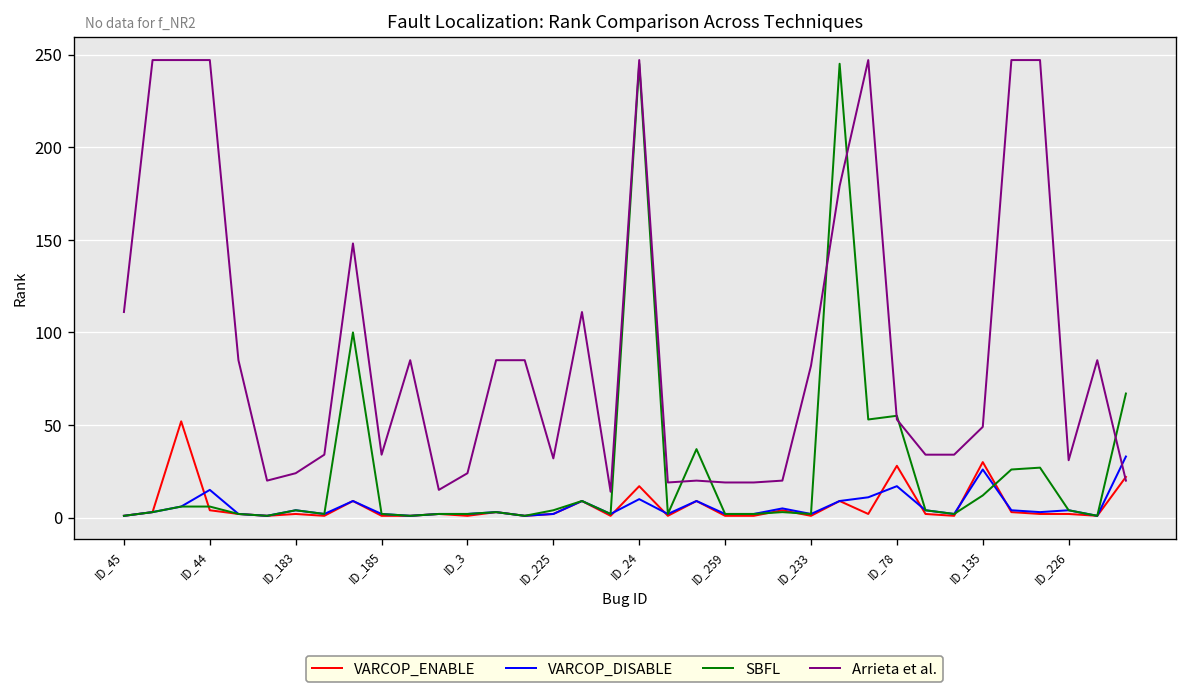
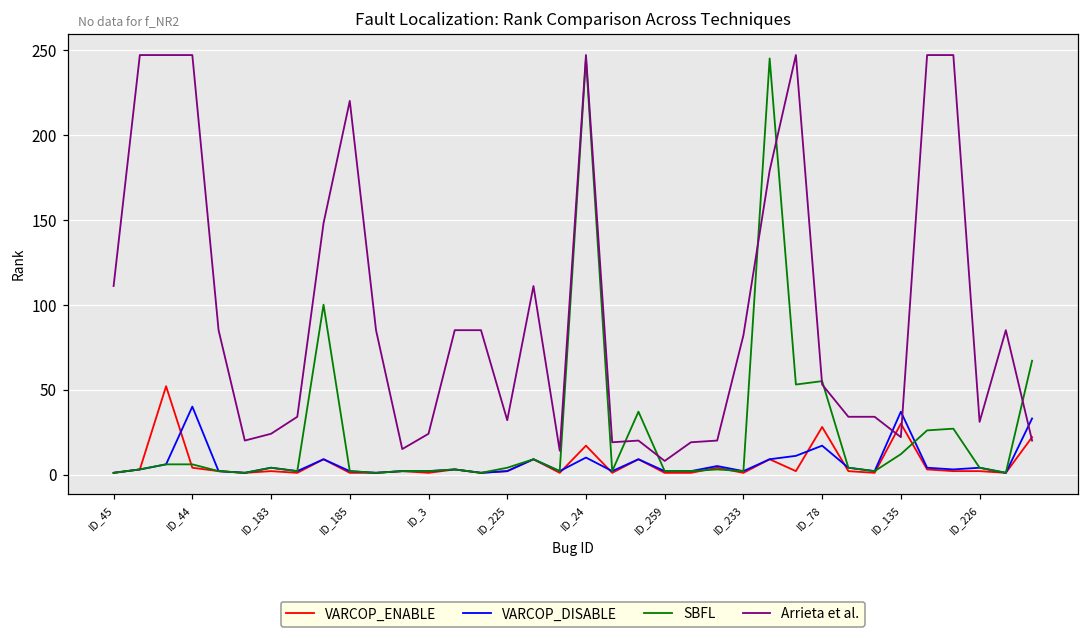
VARCOP_DISABLE, ID_44: 15 -> 40
Arrieta et al., ID_185: 34 -> 220
Arrieta et al., ID_259: 19 -> 8
VARCOP_DISABLE, ID_135: 26 -> 37
Arrieta et al., ID_135: 49 -> 22
